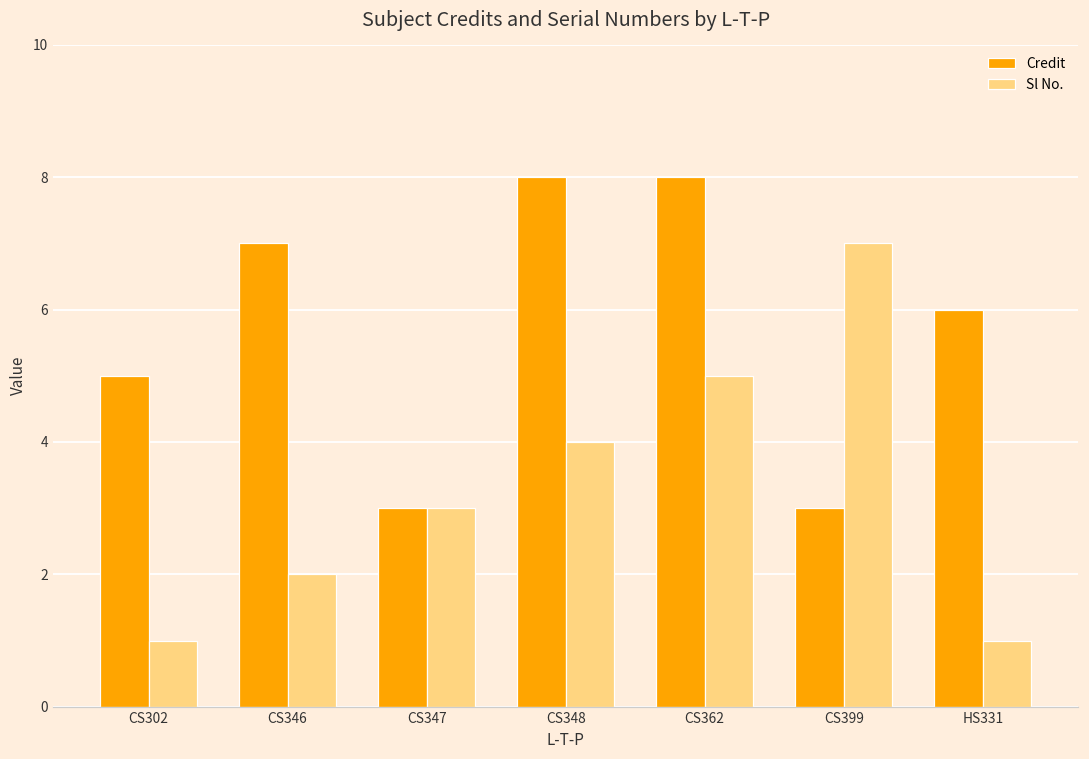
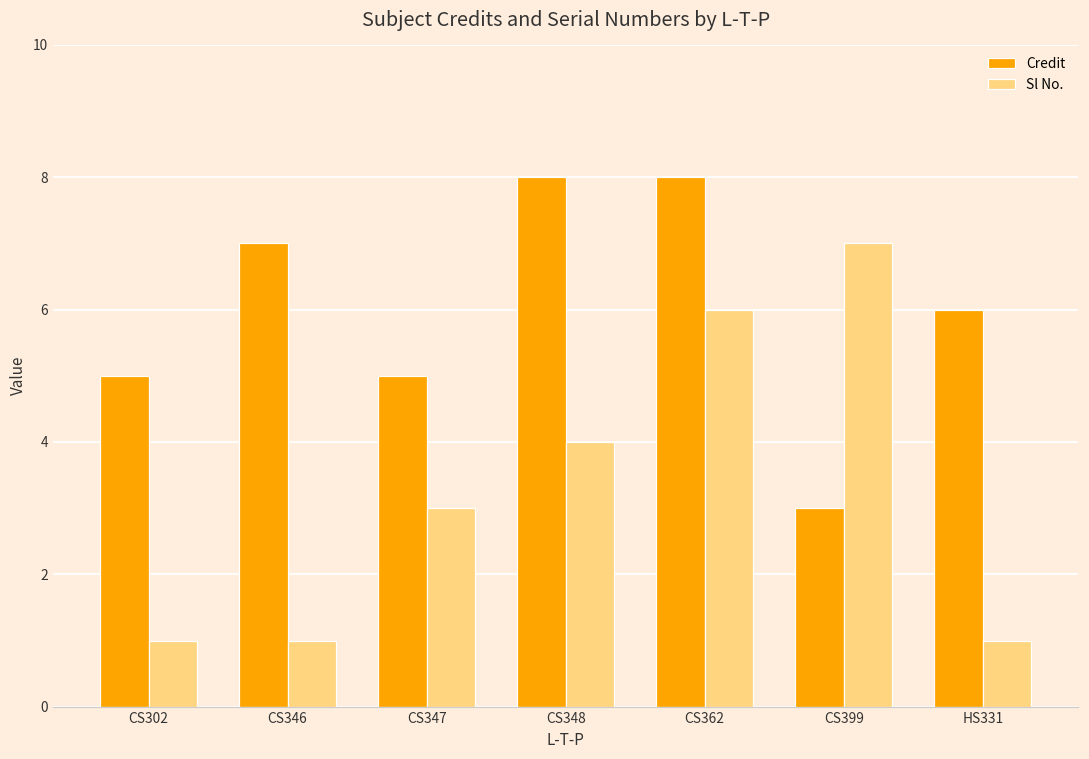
Sl No., CS346: 2 -> 1
Credit, CS347: 3 -> 5
Sl No., CS362: 5 -> 6
